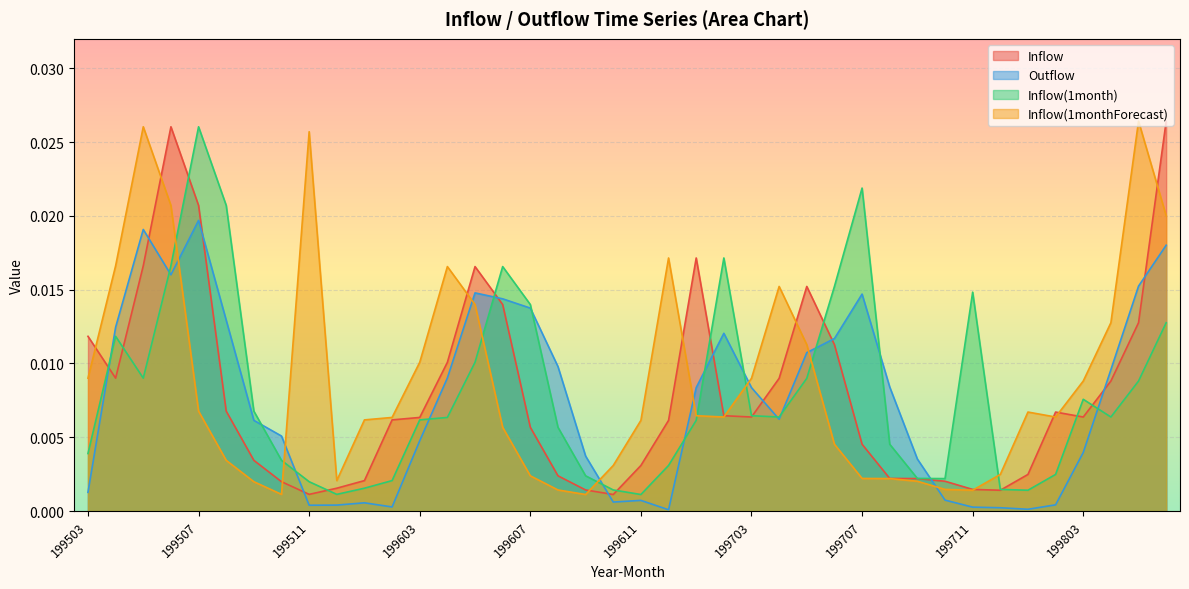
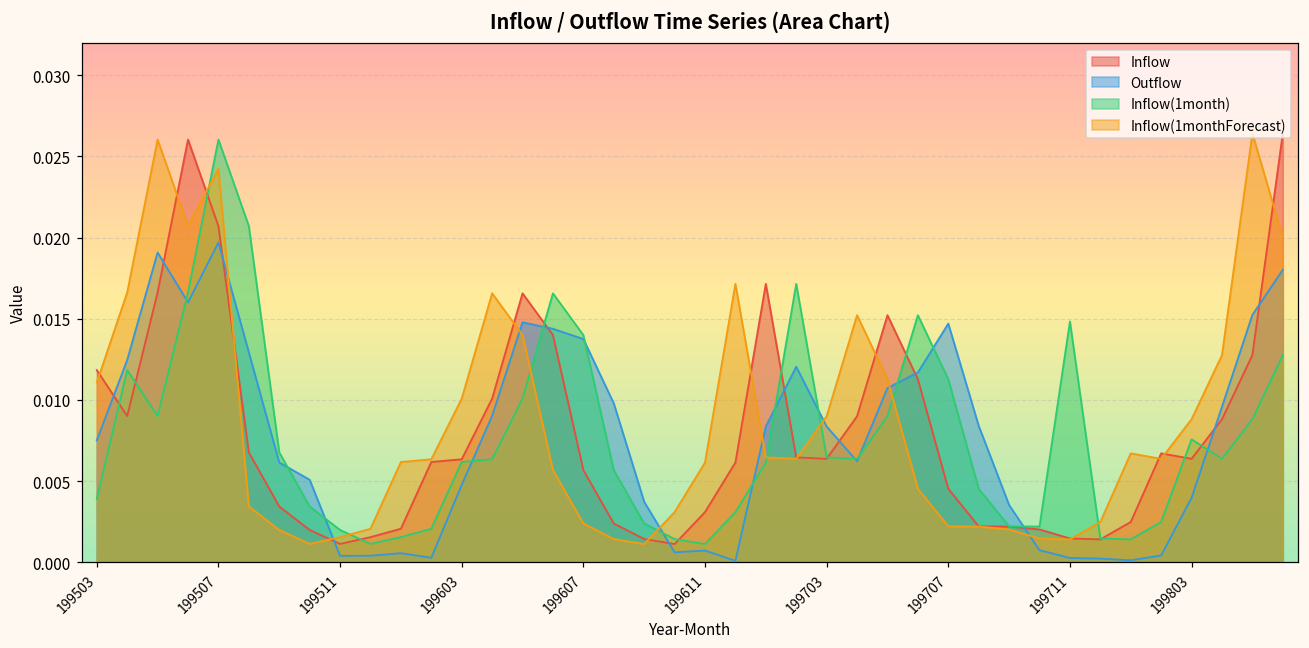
Outflow, 199503: 0.0013 -> 0.0075
Inflow(1monthForecast), 199503: 0.0090 -> 0.0111
Inflow(1monthForecast), 199507: 0.0068 -> 0.0243
Inflow(1monthForecast), 199511: 0.0257 -> 0.0015
Inflow(1month), 199707: 0.0219 -> 0.0113
